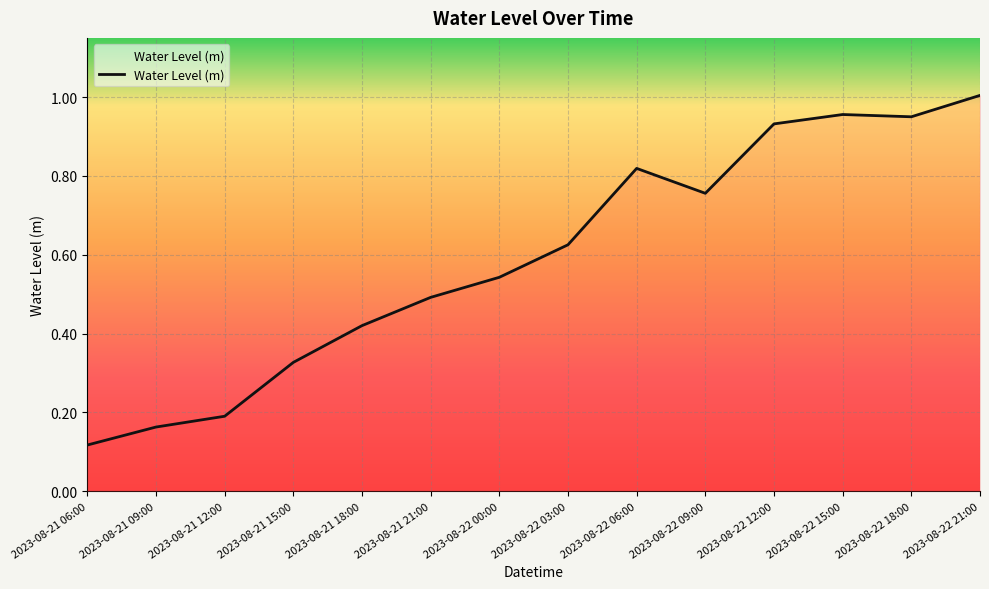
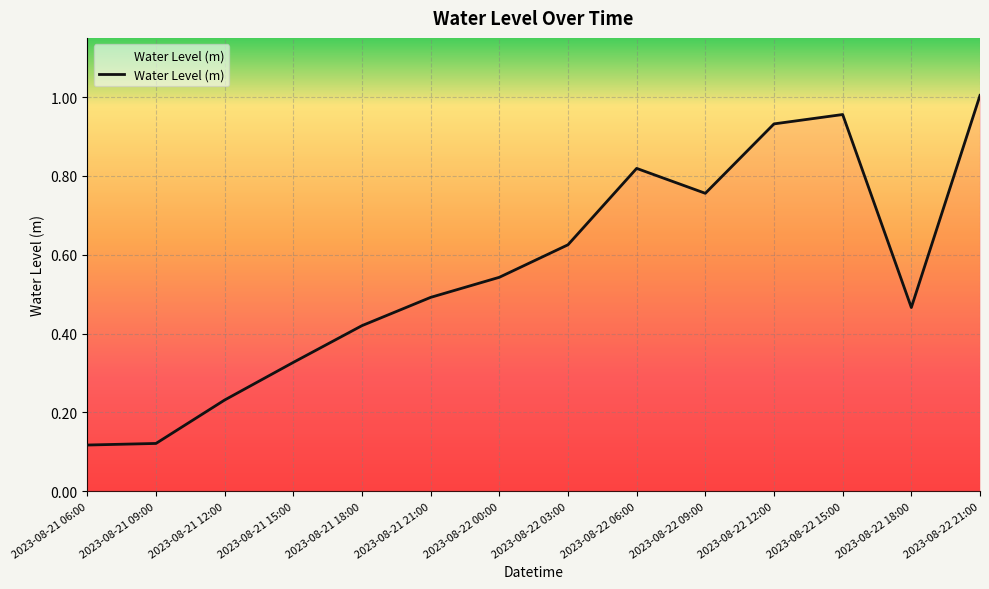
2023-08-21 09:00: 0.16 -> 0.12
2023-08-21 12:00: 0.19 -> 0.23
2023-08-22 18:00: 0.95 -> 0.47
